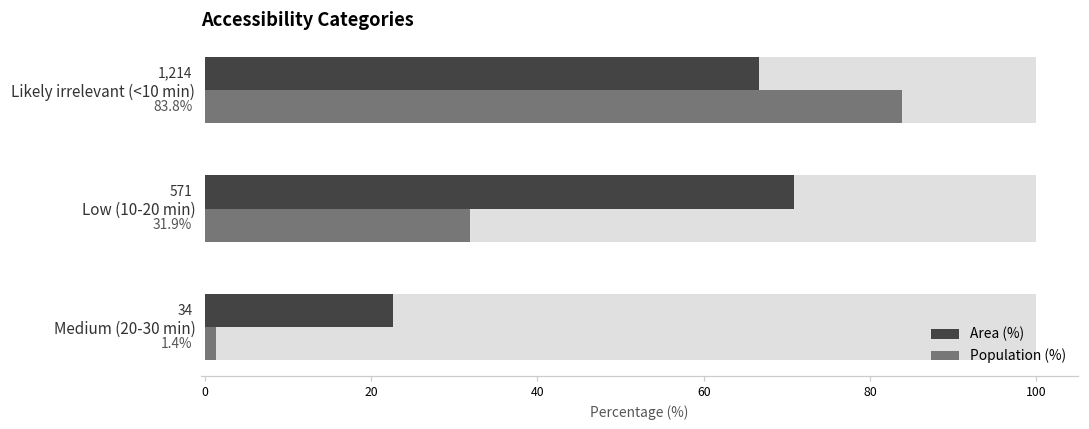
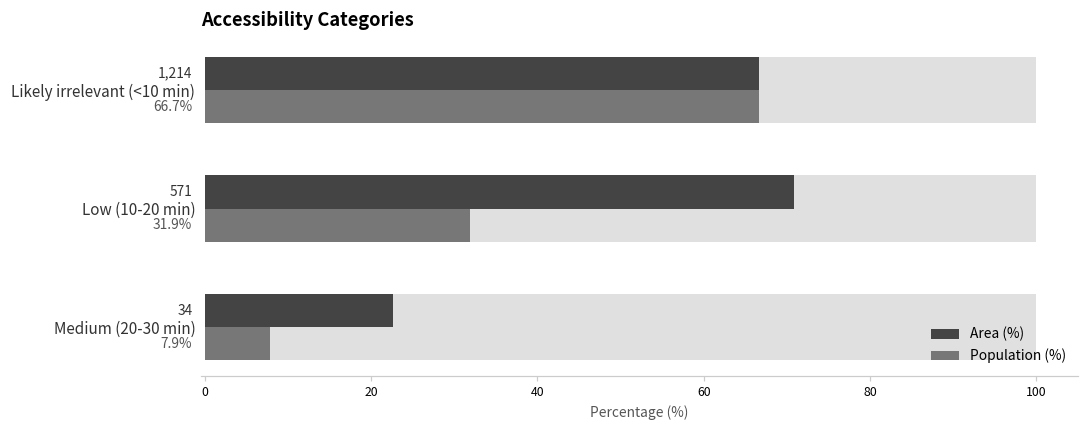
Population (%), Likely irrelevant (<10 min): 83.8% -> 66.7%
Population (%), Medium (20-30 min): 1.4% -> 7.9%
